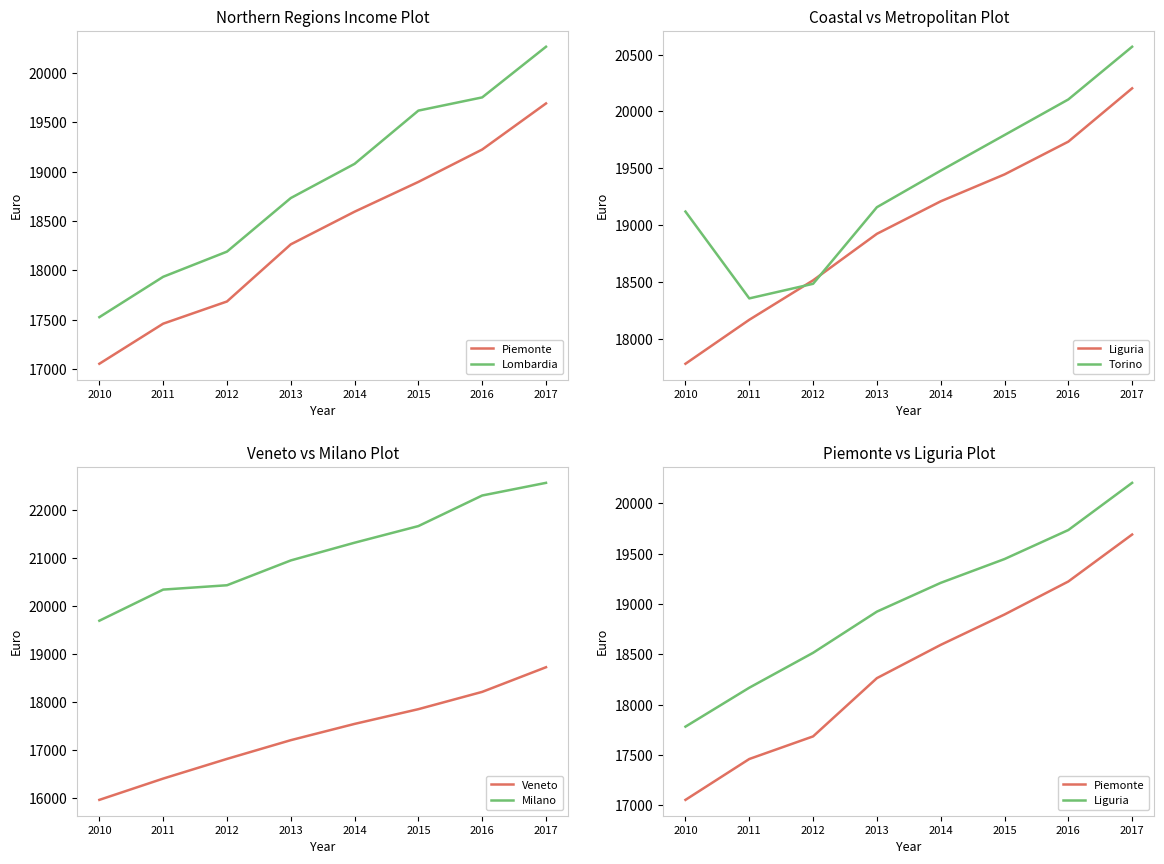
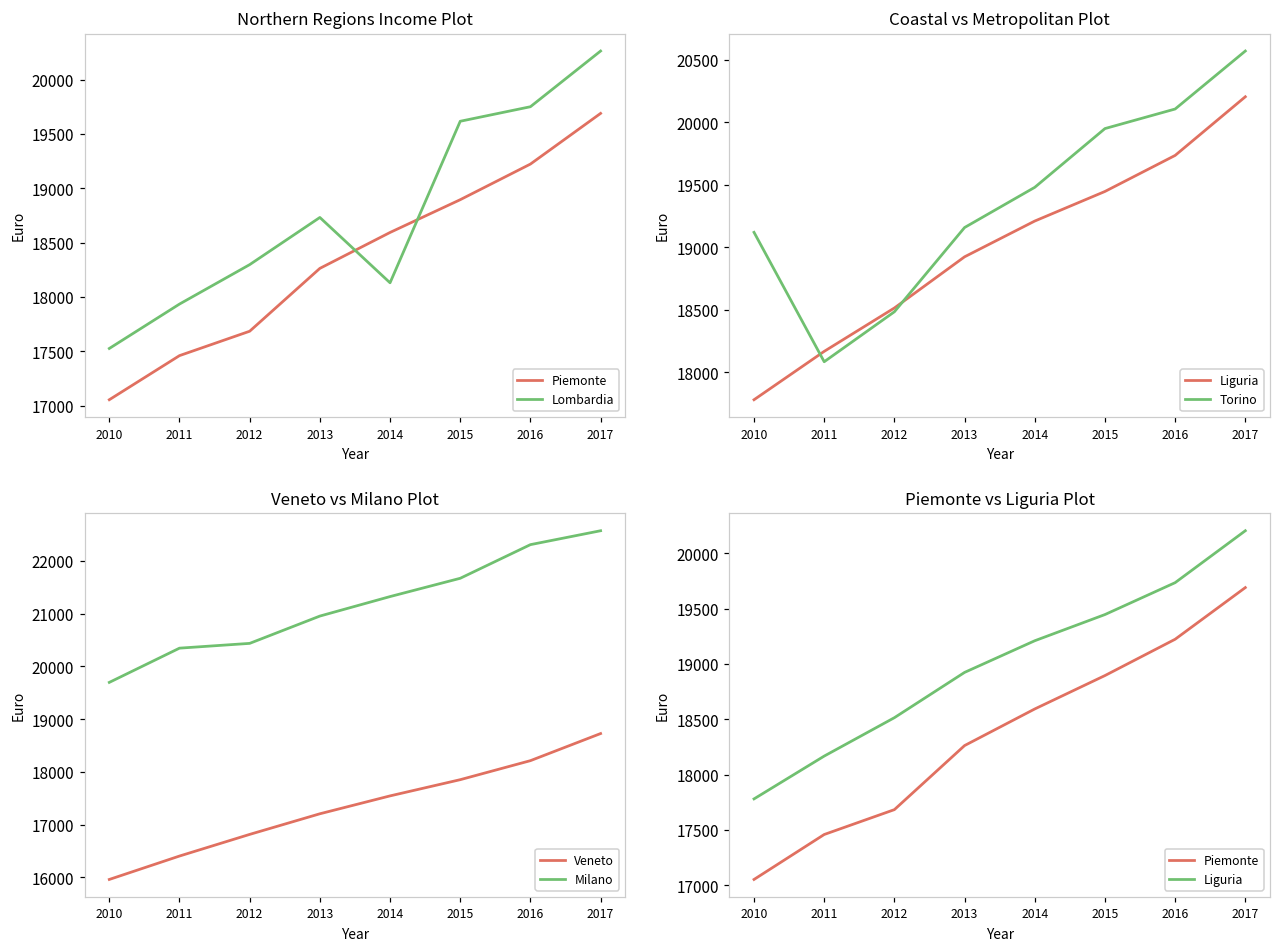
Northern Regions Income Plot, Lombardia, 2012: 18200 -> 18300
Northern Regions Income Plot, Lombardia, 2014: 19100 -> 18100
Coastal vs Metropolitan Plot, Torino, 2011: 18360 -> 18090
Coastal vs Metropolitan Plot, Torino, 2015: 19790 -> 19950
